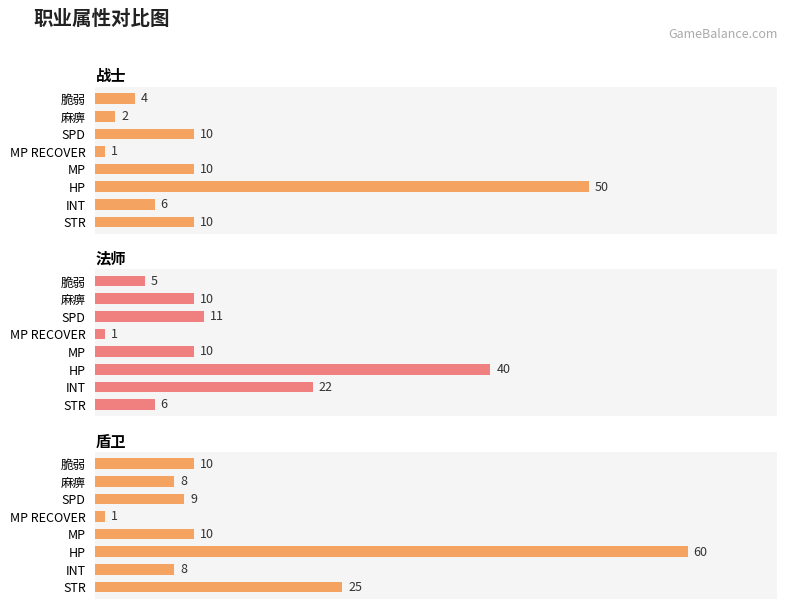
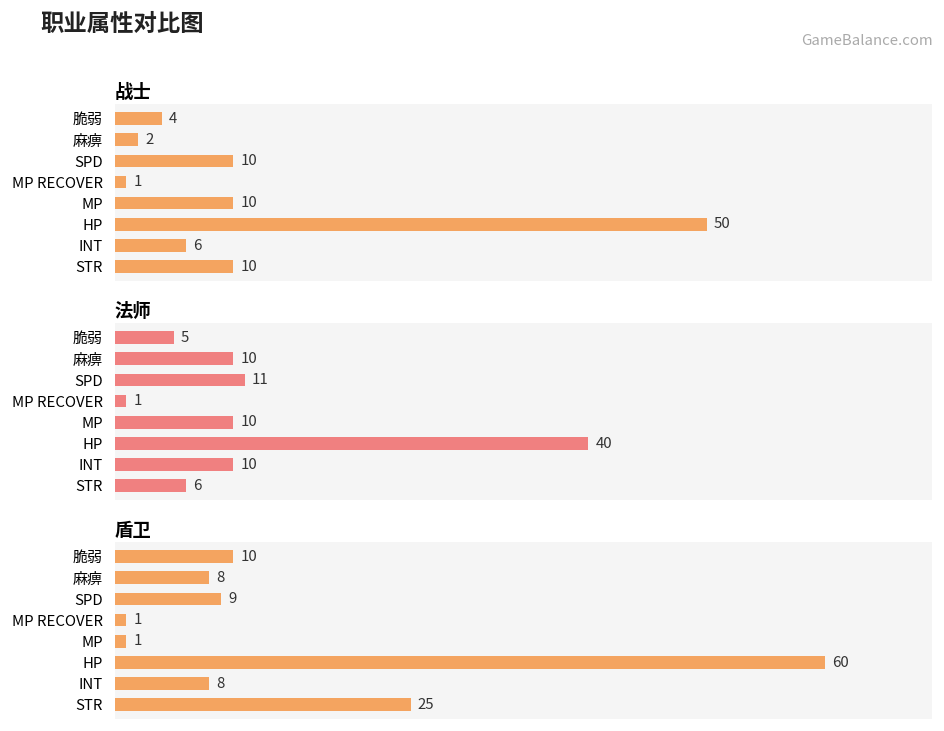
法师, INT: 22 -> 10
盾卫, MP: 10 -> 1
